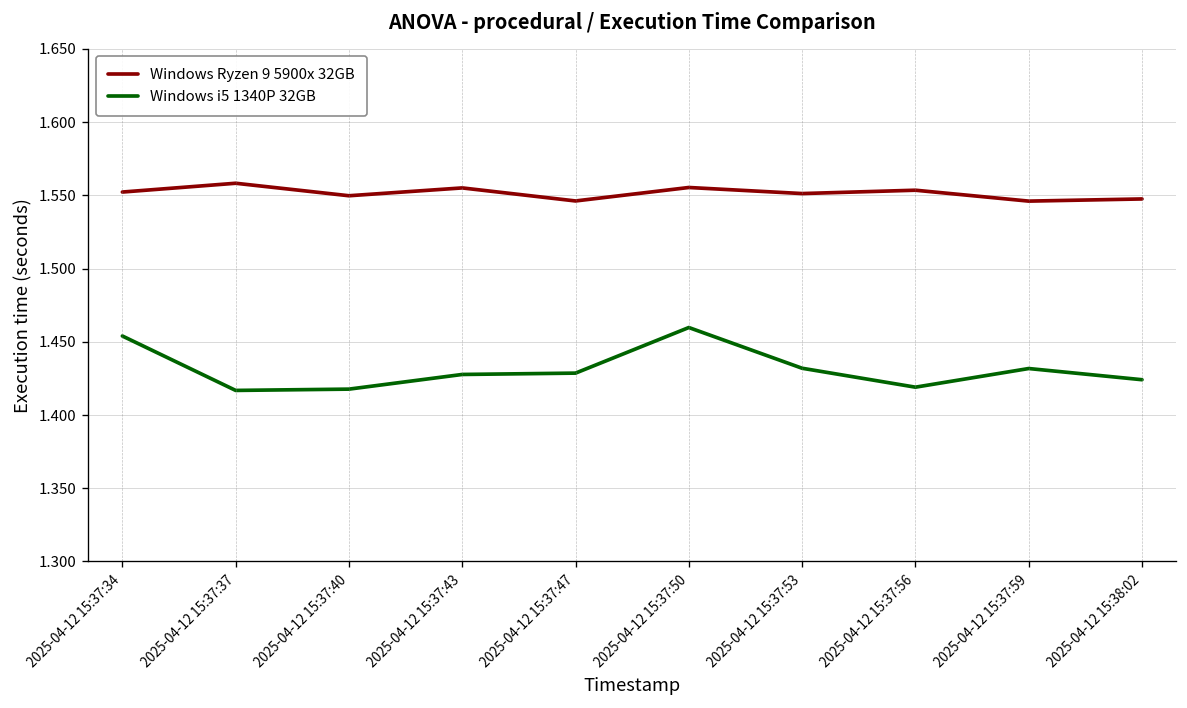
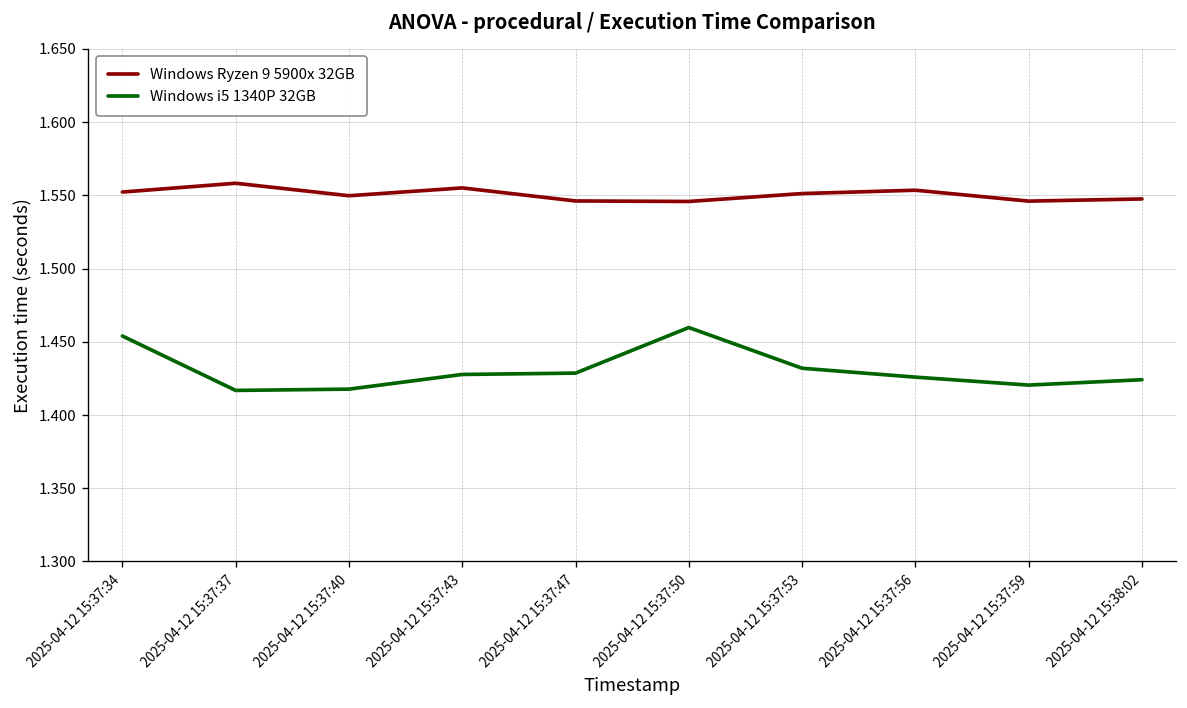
Windows Ryzen 9 5900x 32GB, 2025-04-12 15:37:50: 1.555 -> 1.546
Windows i5 1340P 32GB, 2025-04-12 15:37:56: 1.419 -> 1.426
Windows i5 1340P 32GB, 2025-04-12 15:37:59: 1.432 -> 1.420
